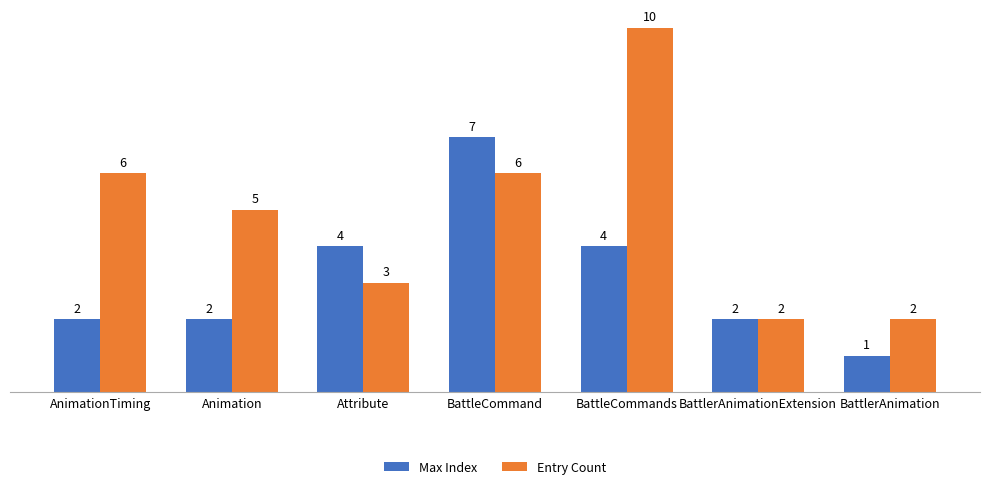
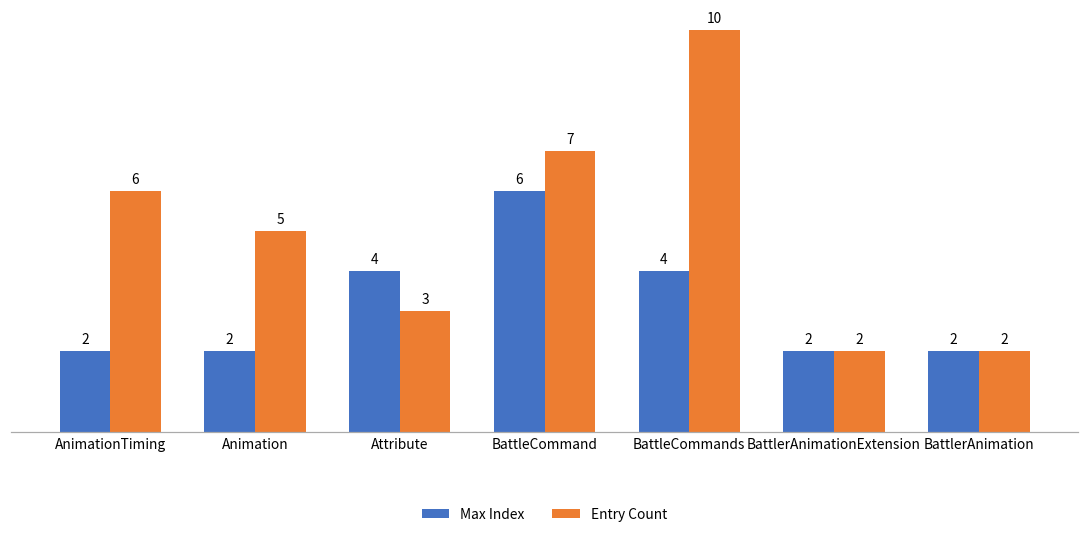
Max Index, BattleCommand: 7 -> 6
Entry Count, BattleCommand: 6 -> 7
Max Index, BattlerAnimation: 1 -> 2
